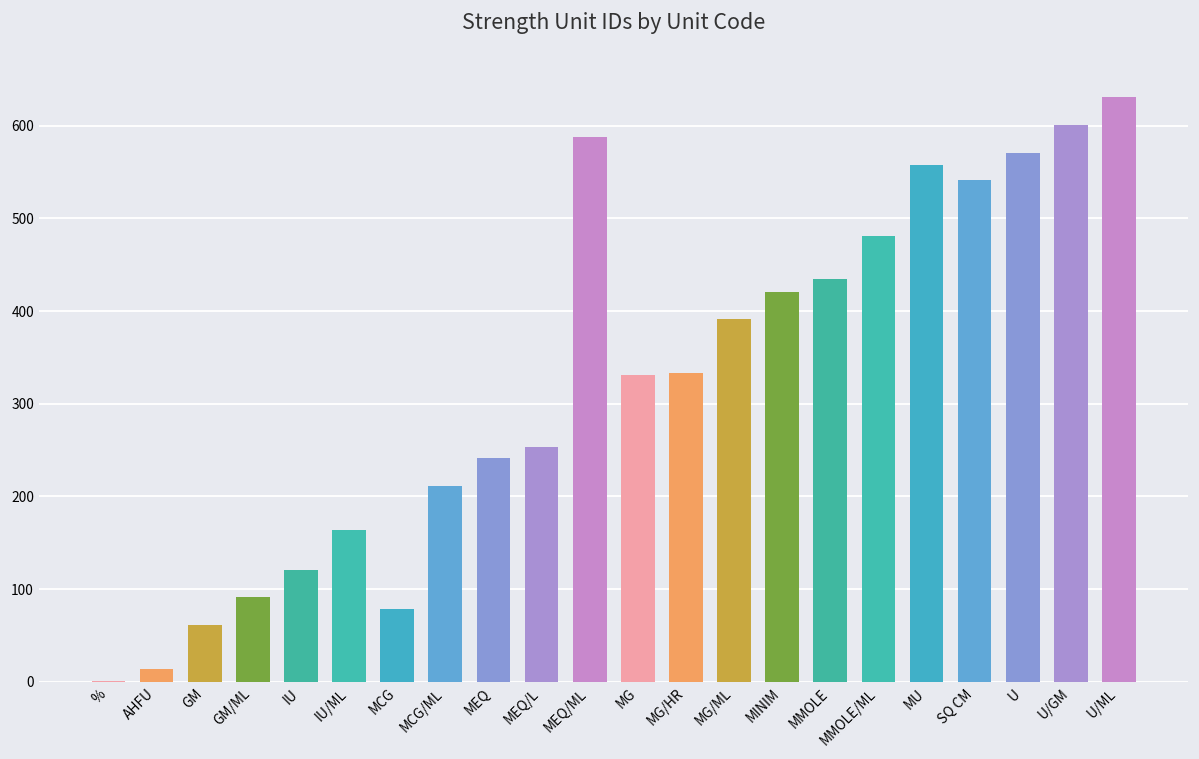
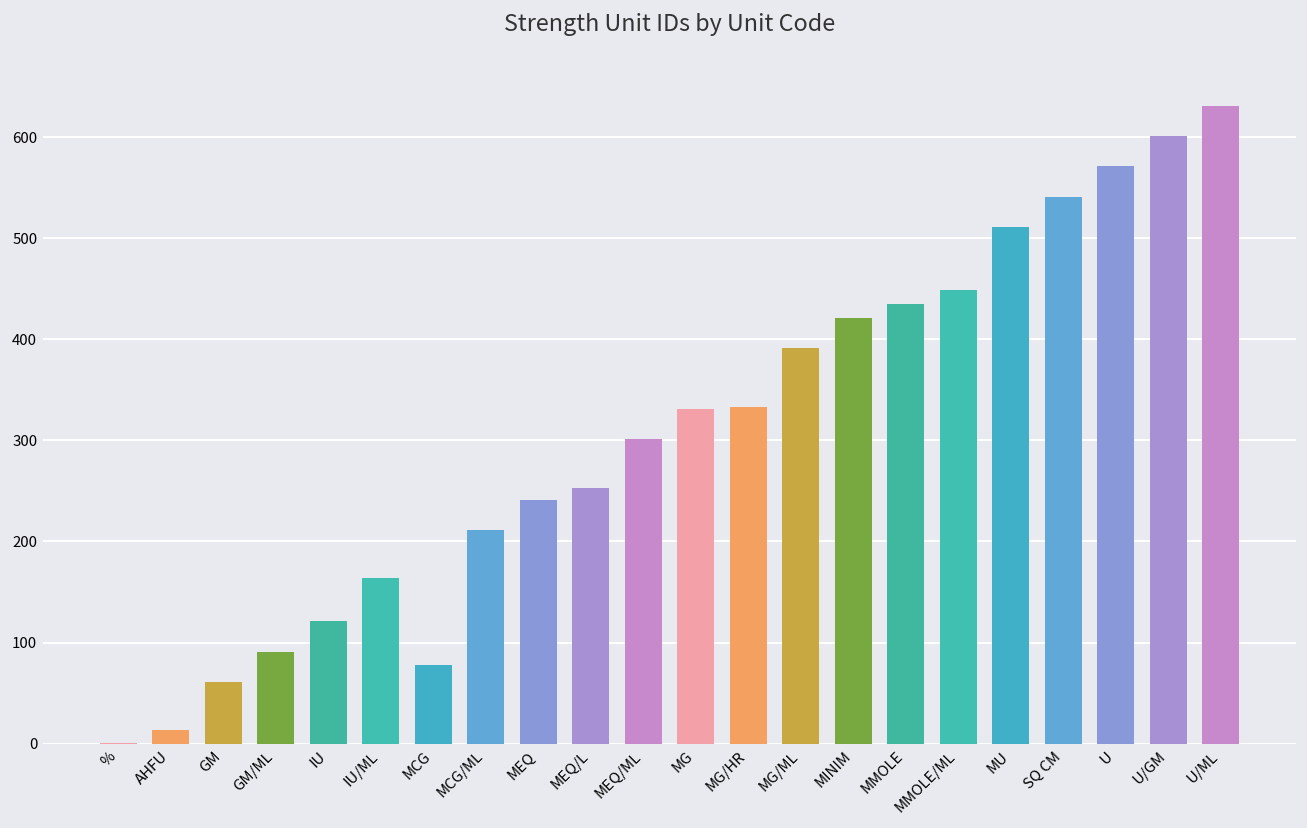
MEQ/ML: 590 -> 300
MMOLE/ML: 480 -> 450
MU: 560 -> 510
